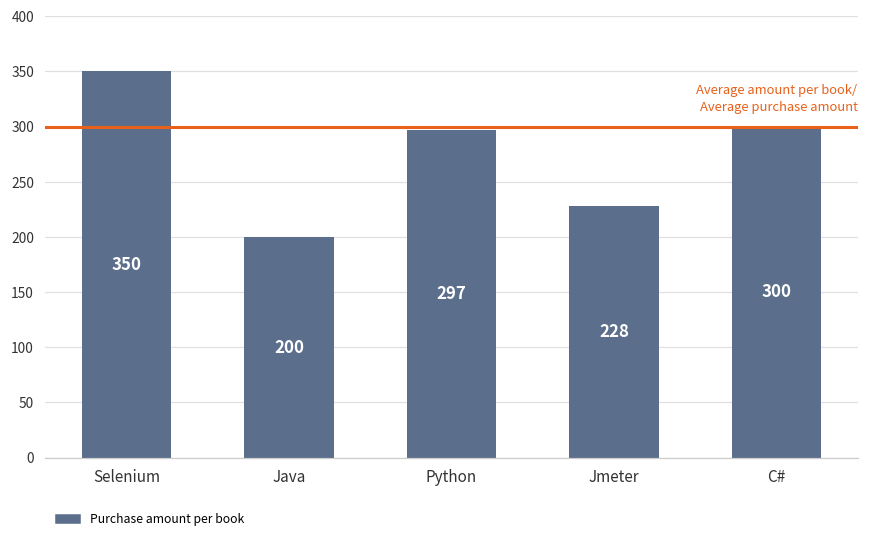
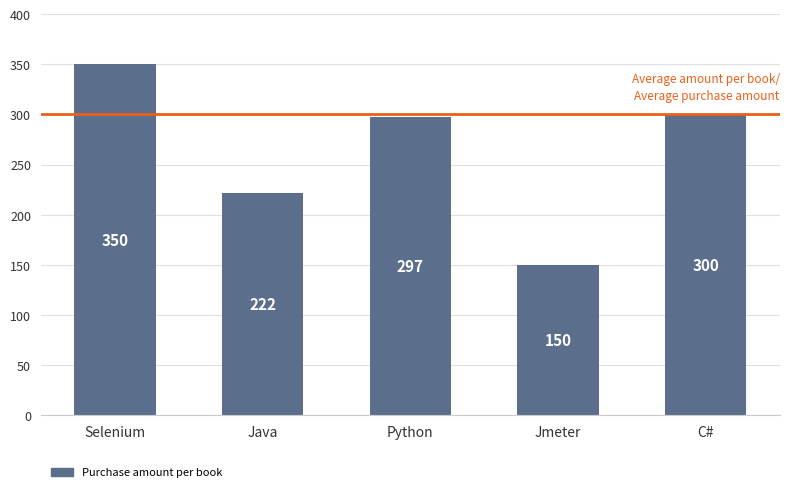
Java: 200 -> 222
Jmeter: 228 -> 150
